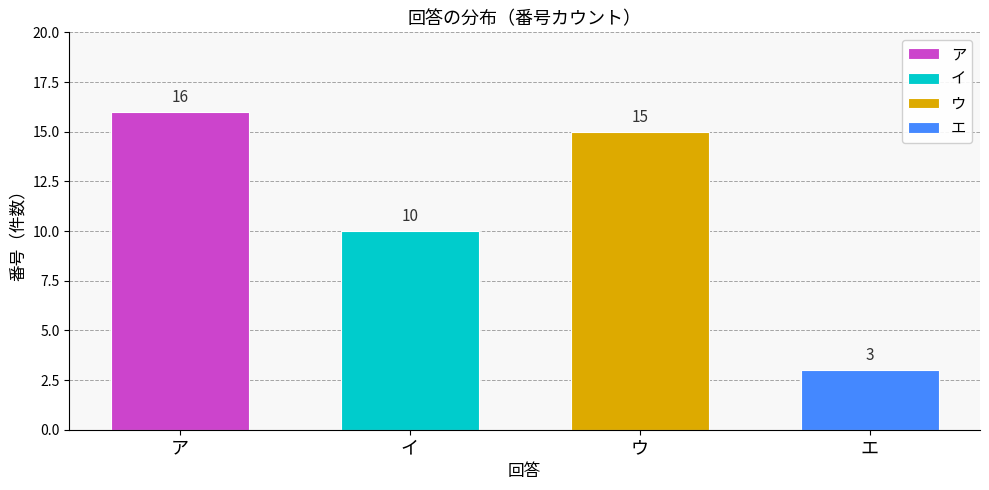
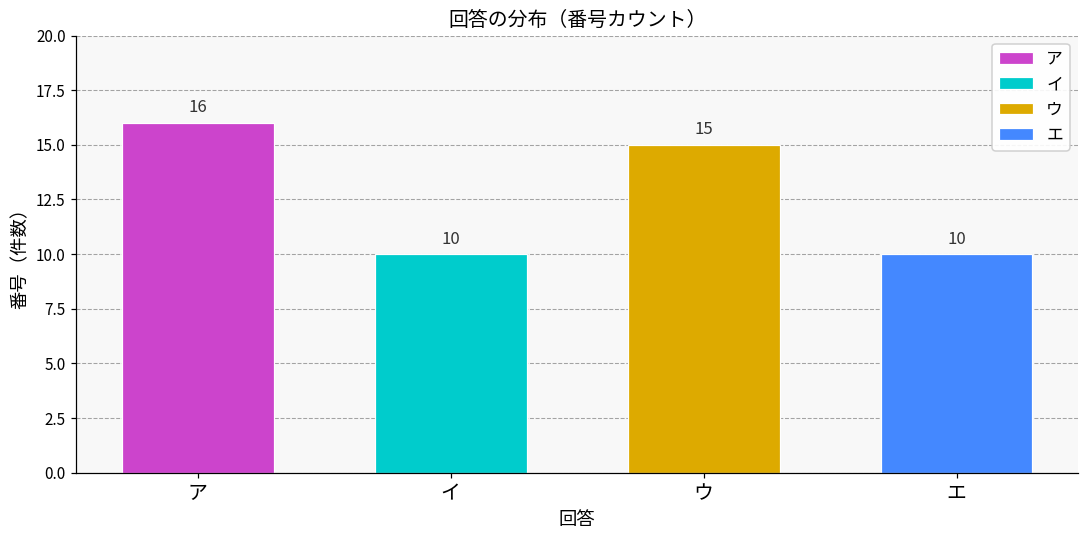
エ: 3 -> 10
